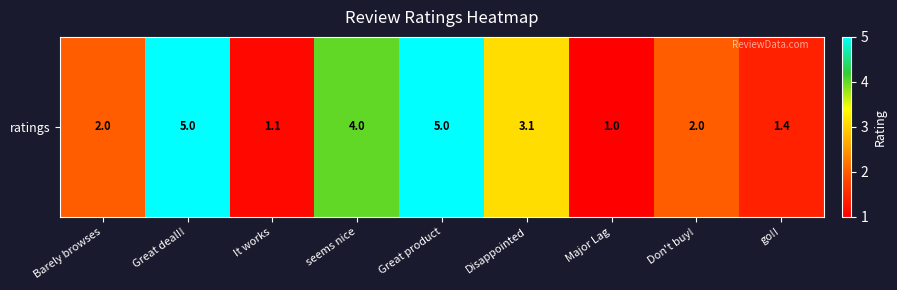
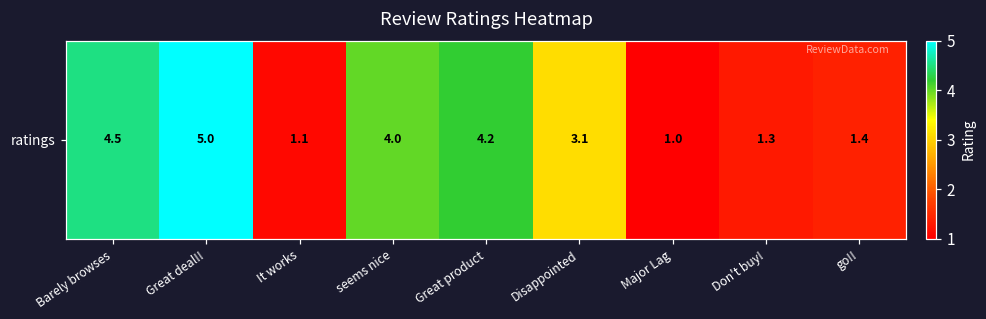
ratings, Barely browses: 2.0 -> 4.5
ratings, Great product: 5.0 -> 4.2
ratings, Don't buy!: 2.0 -> 1.3
